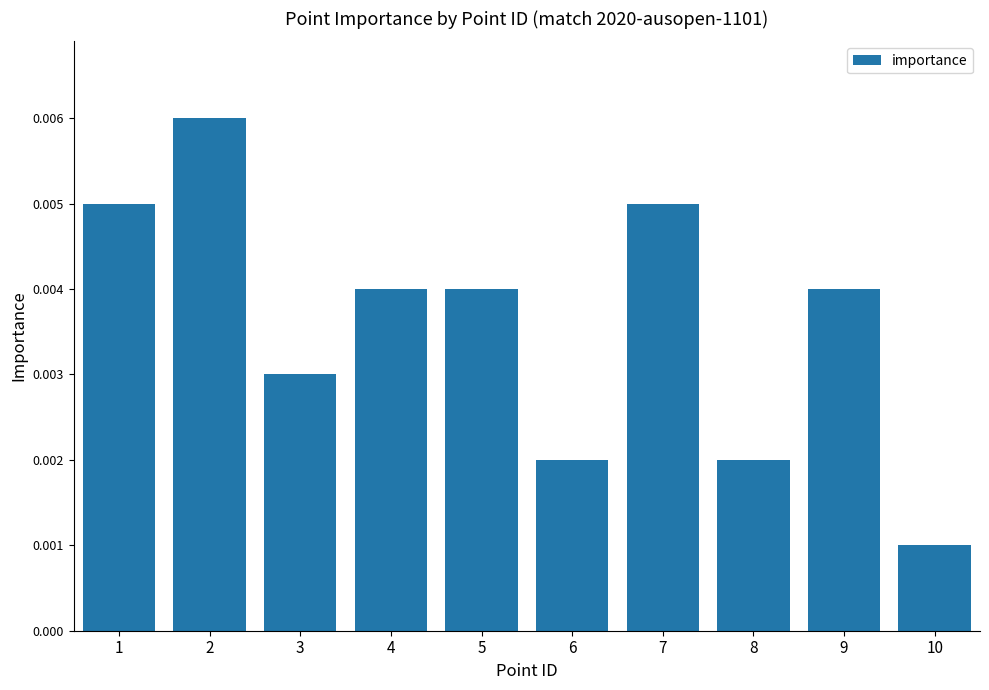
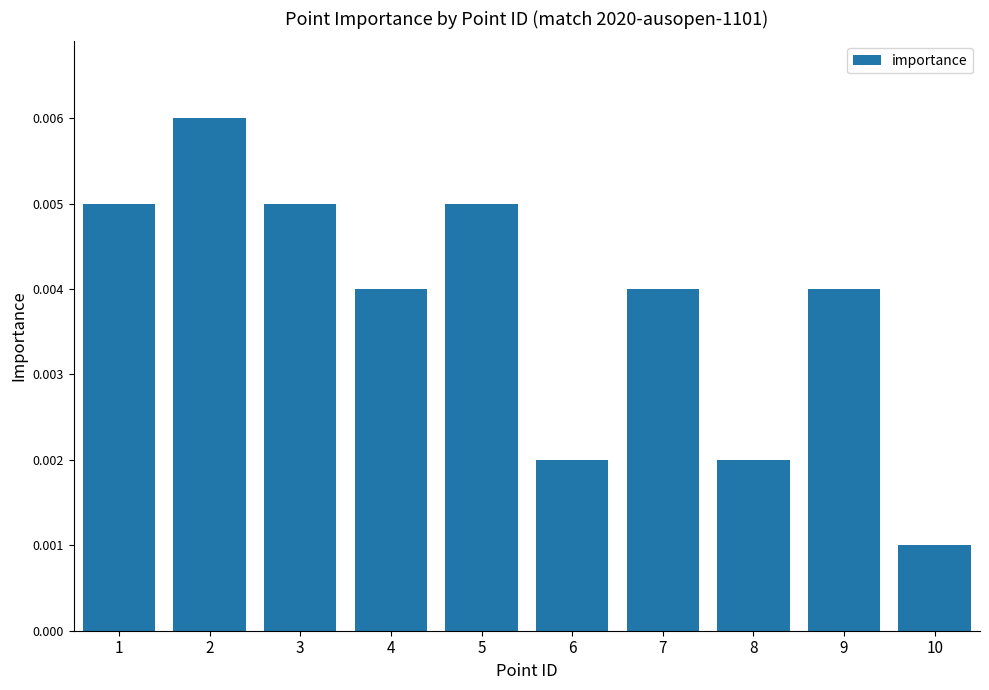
3: 0.003 -> 0.005
5: 0.004 -> 0.005
7: 0.005 -> 0.004
